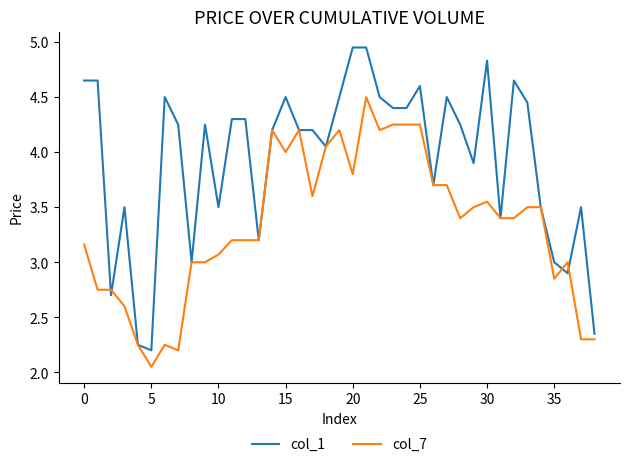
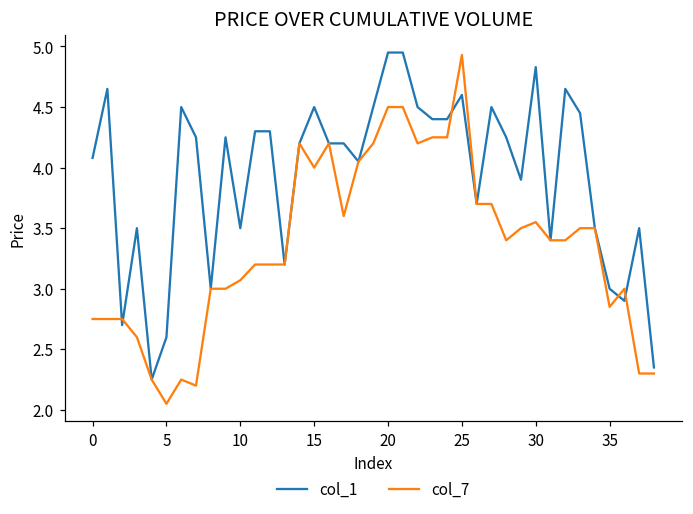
col_1, 0: 4.65 -> 4.08
col_7, 0: 3.16 -> 2.75
col_1, 5: 2.2 -> 2.6
col_7, 20: 3.8 -> 4.5
col_7, 25: 4.25 -> 4.93
